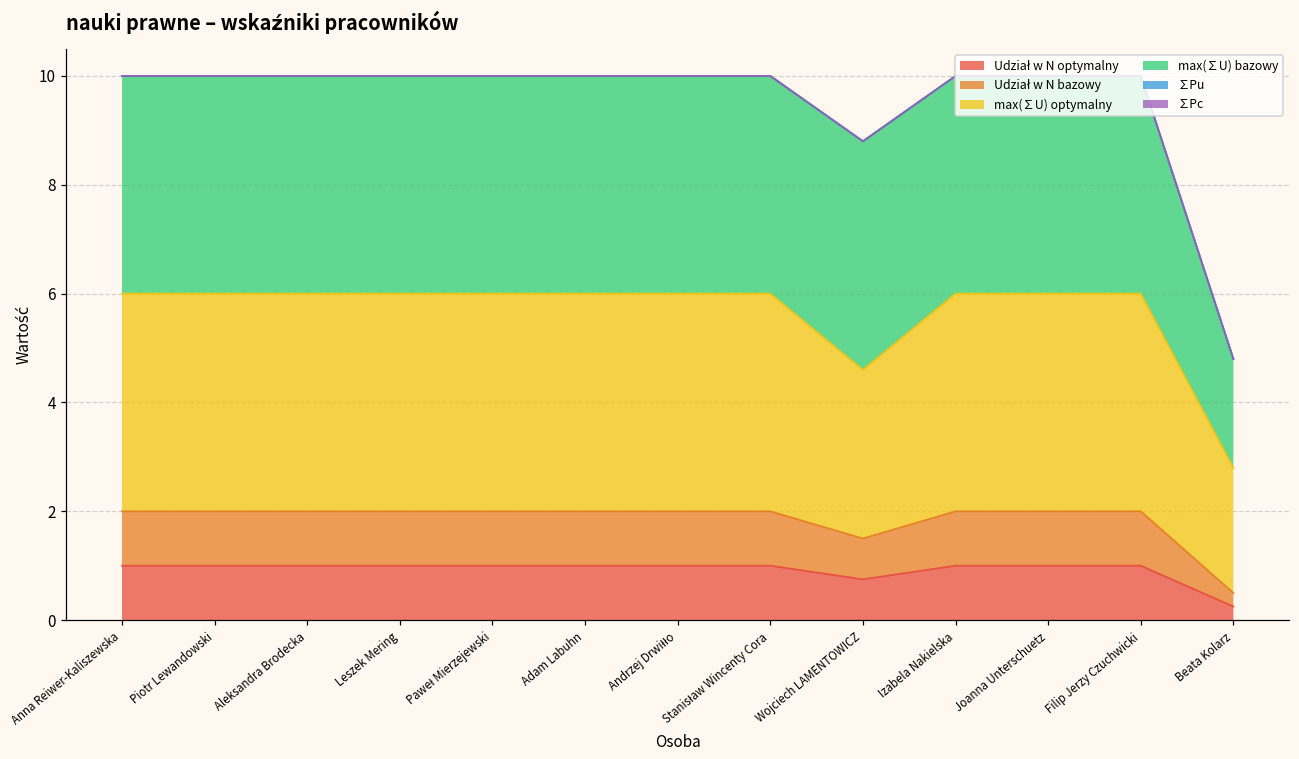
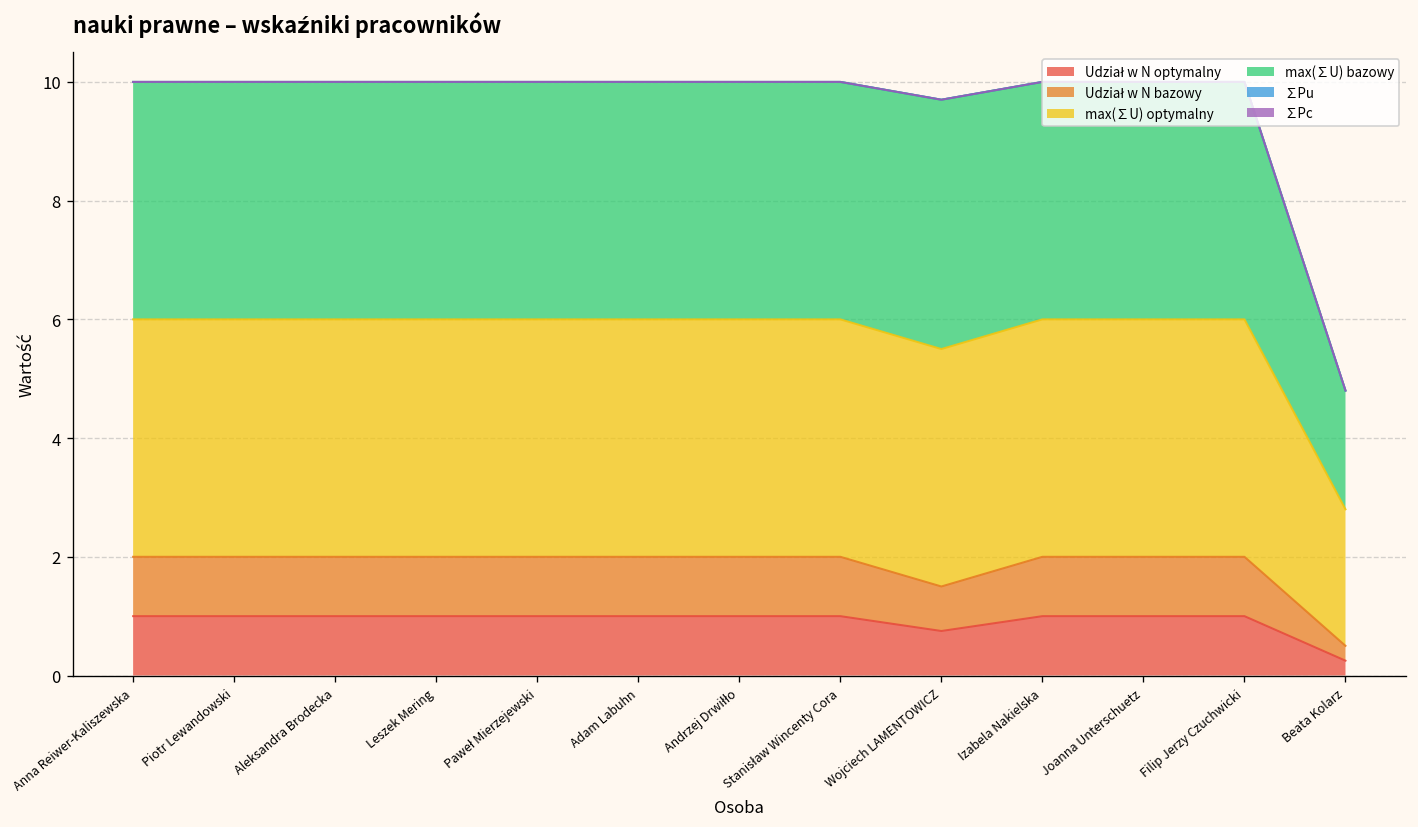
max(∑U) optymalny, Wojciech LAMENTOWICZ: 3.1 -> 4.0
